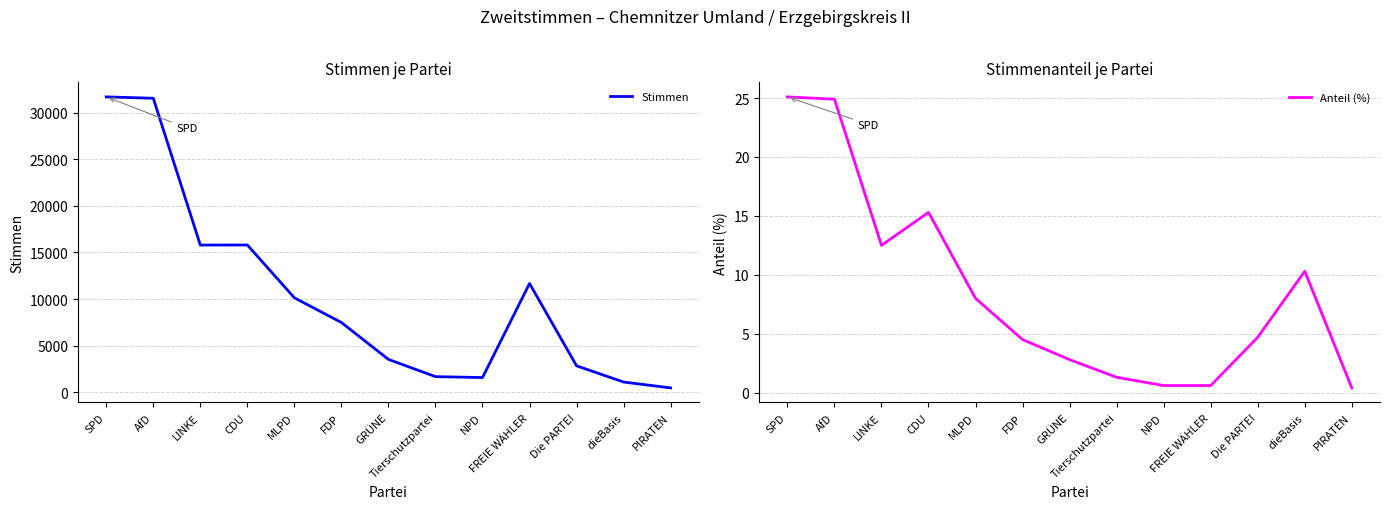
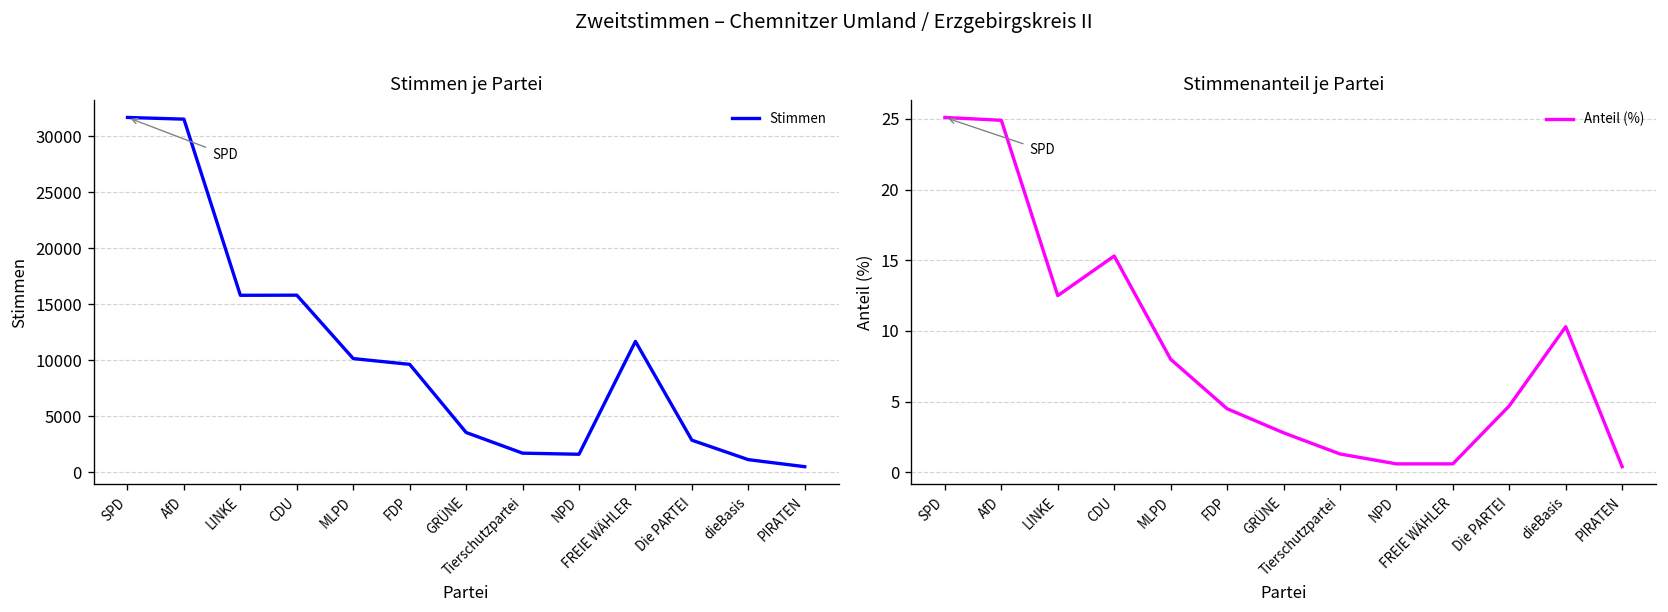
Stimmen je Partei, FDP: 7000 -> 10000
